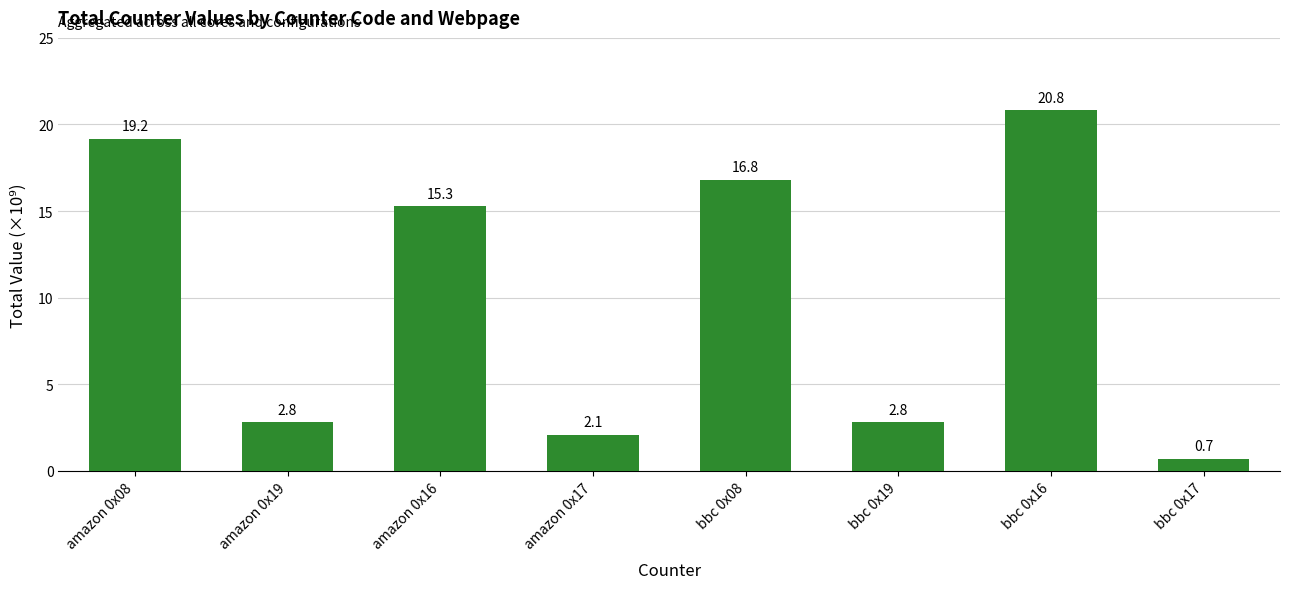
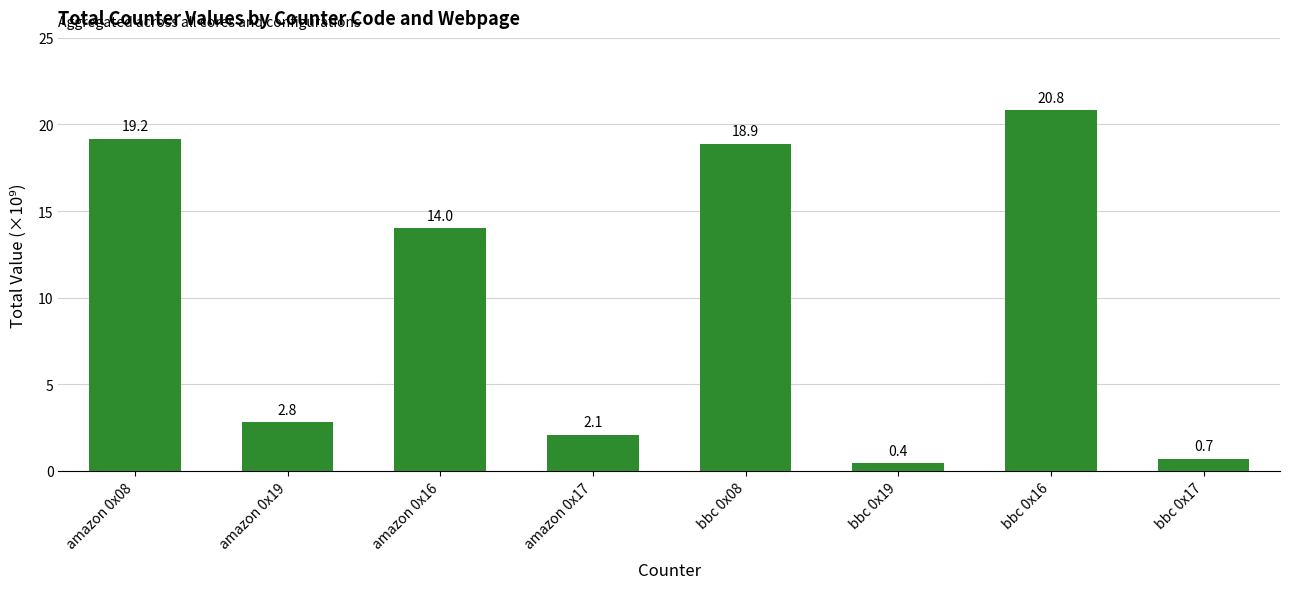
amazon 0x16: 15.3 -> 14.0
bbc 0x08: 16.8 -> 18.9
bbc 0x19: 2.8 -> 0.4
